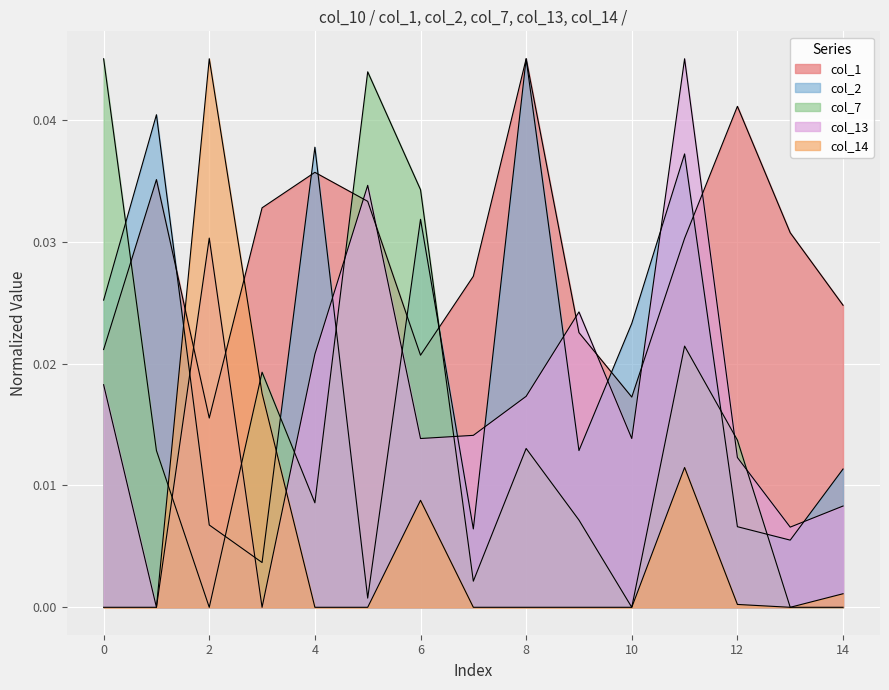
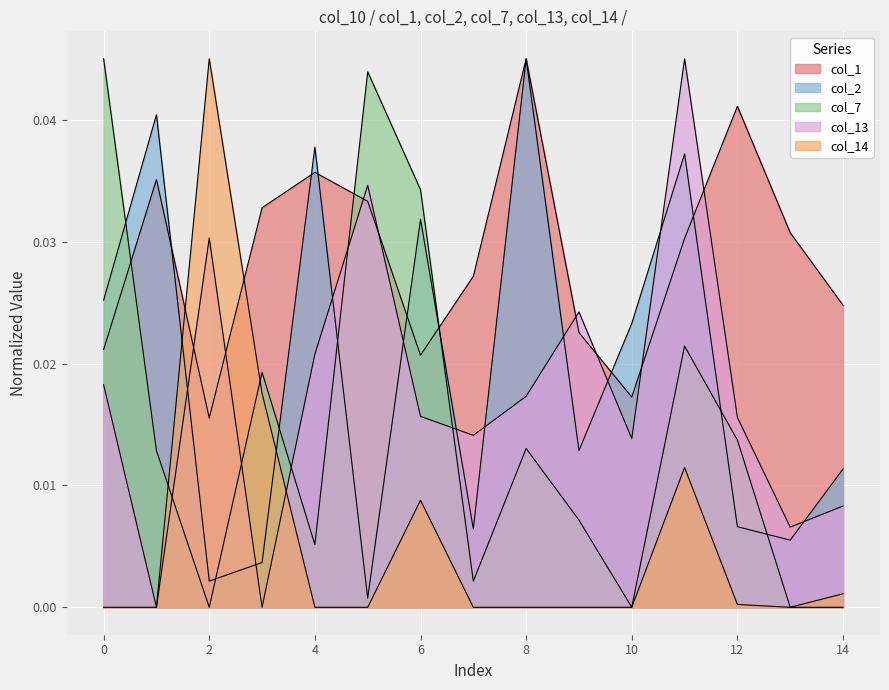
col_2, 2: 0.0068 -> 0.0021
col_7, 4: 0.0086 -> 0.0051
col_13, 6: 0.0138 -> 0.0157
col_13, 12: 0.0123 -> 0.0156
